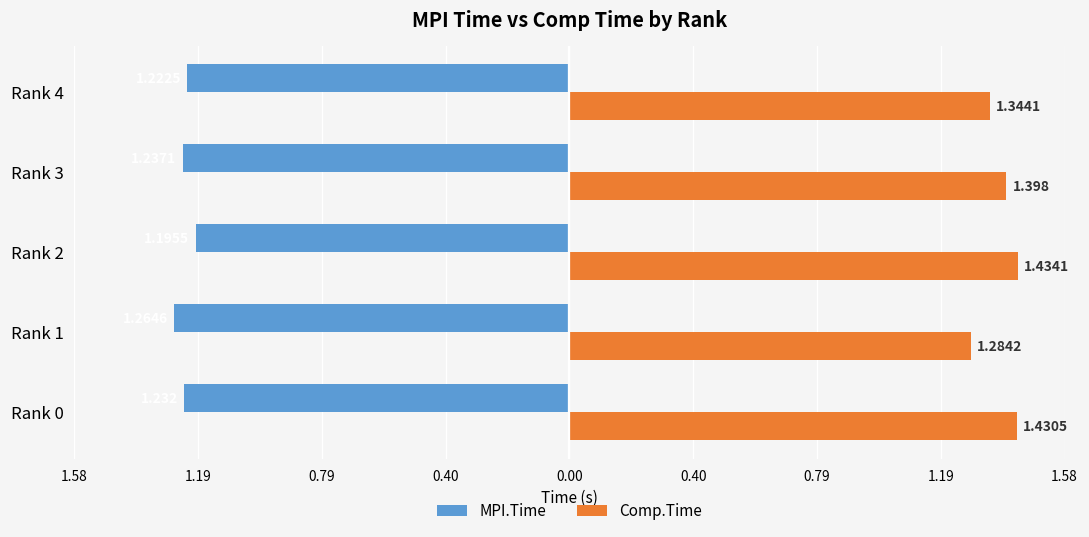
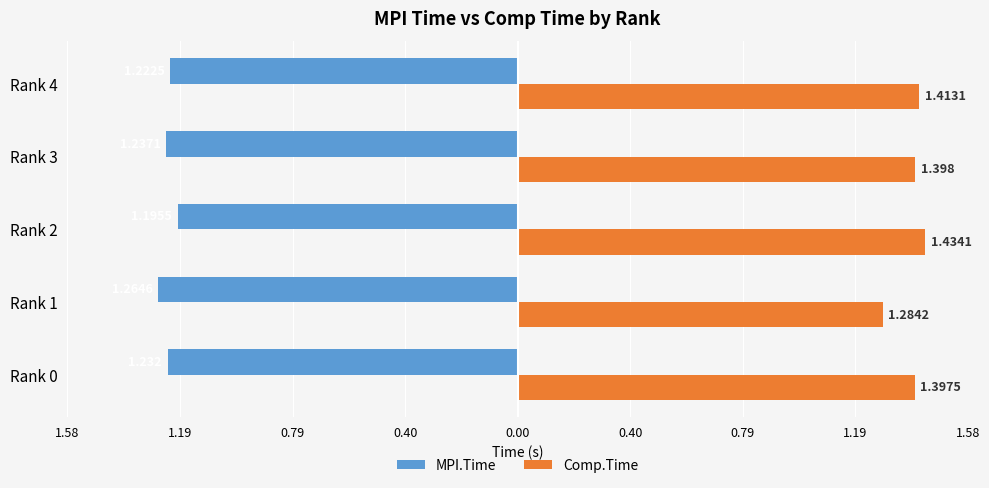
Comp.Time, Rank 4: 1.3441 -> 1.4131
Comp.Time, Rank 0: 1.4305 -> 1.3975
